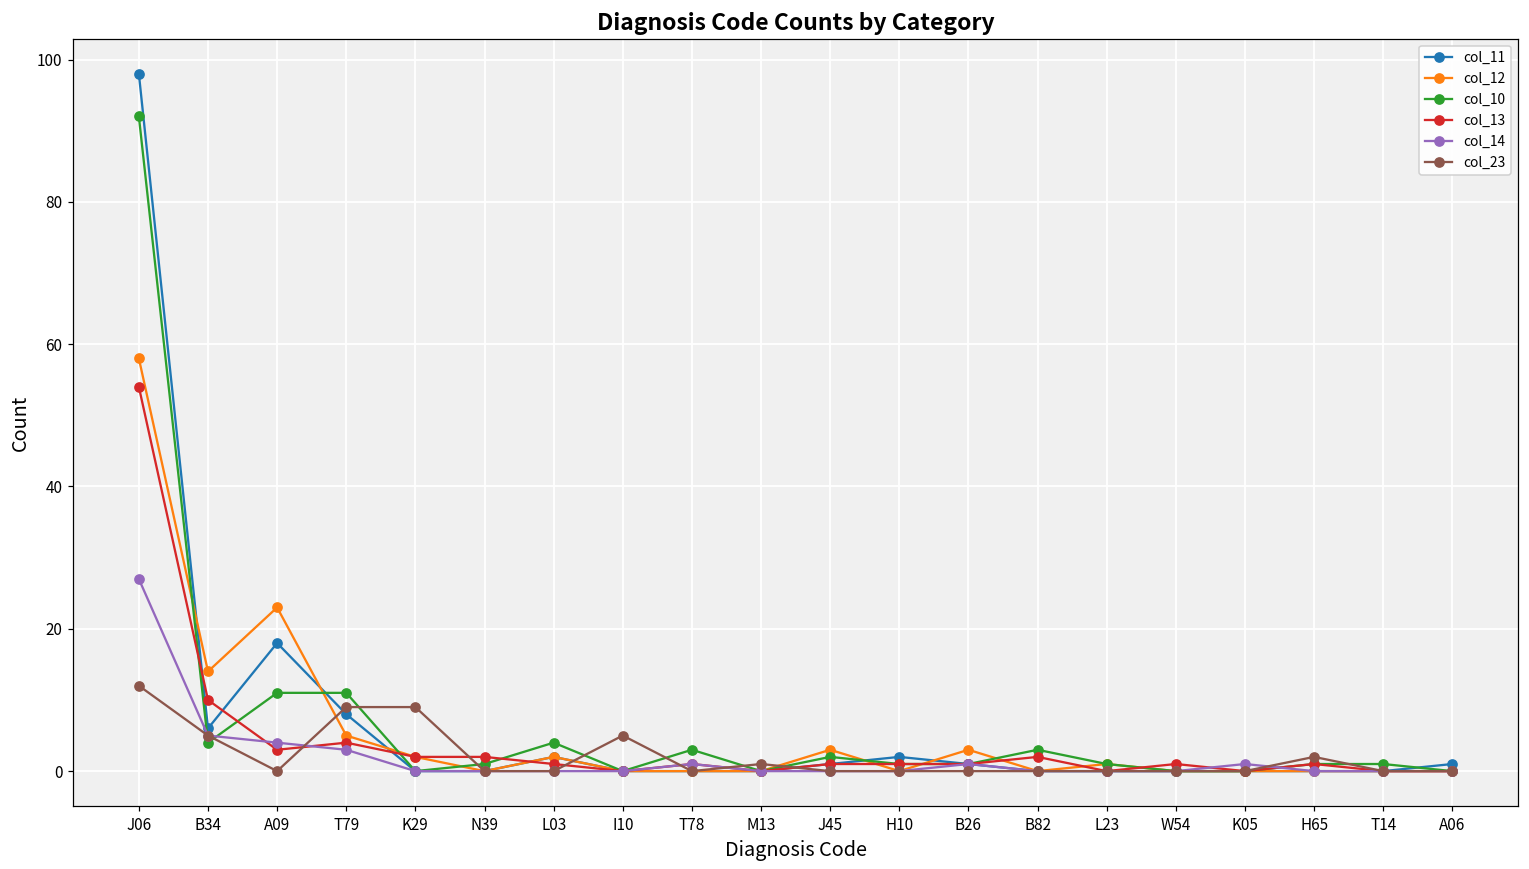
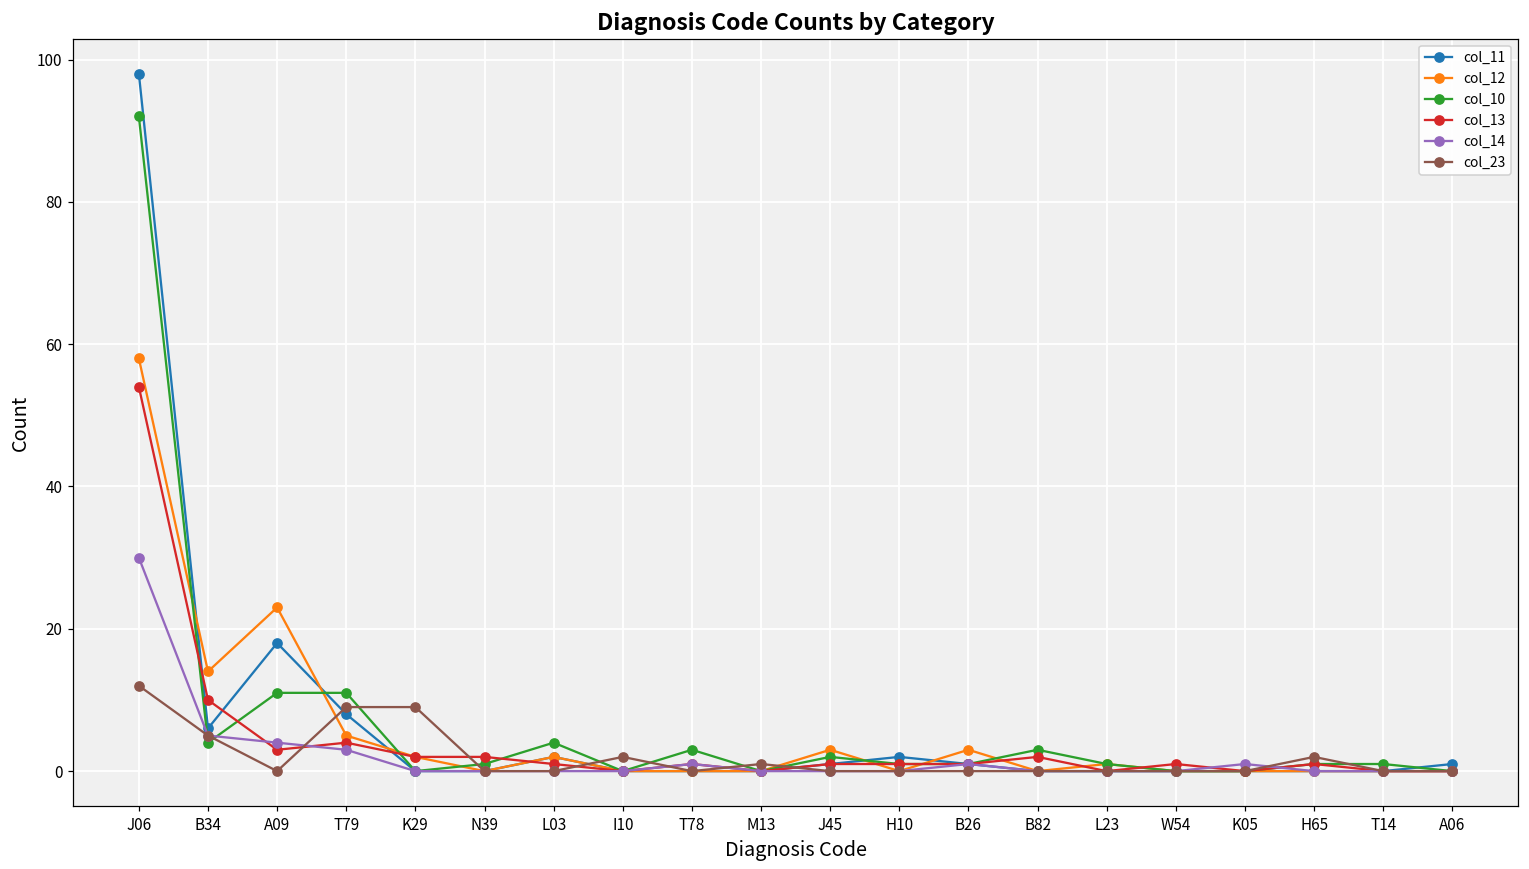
col_14, J06: 27 -> 30
col_23, I10: 5 -> 2
